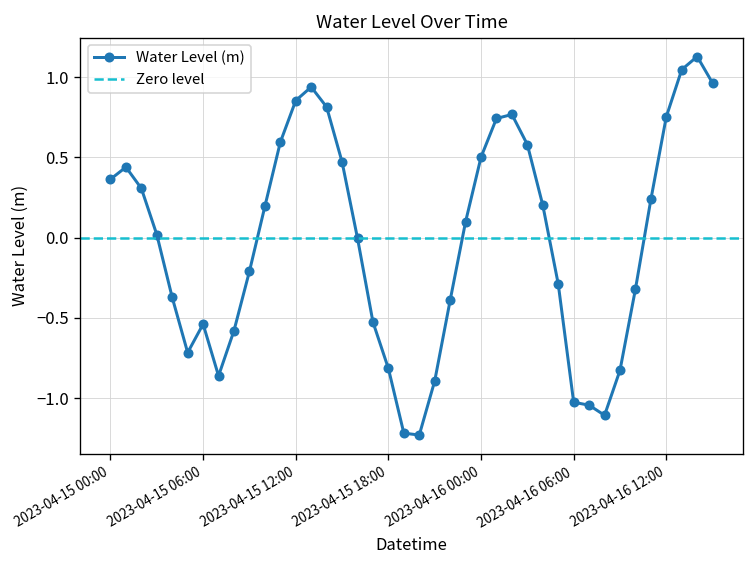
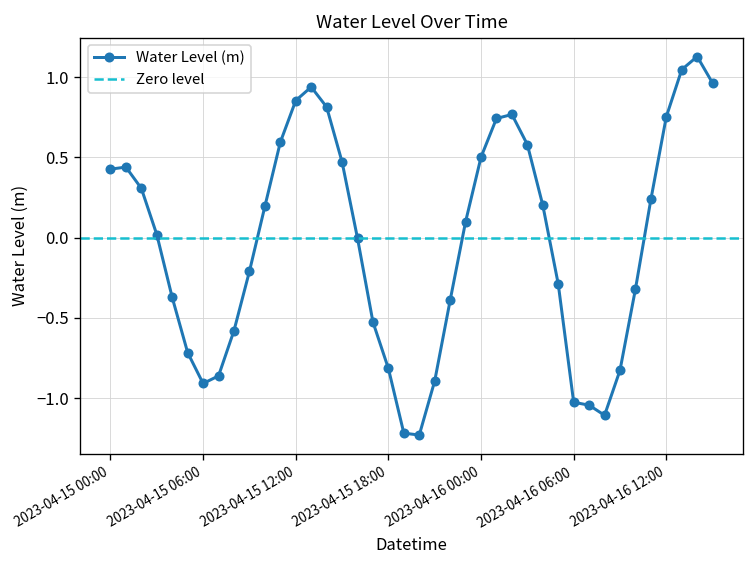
2023-04-15 00:00: 0.36 -> 0.43
2023-04-15 06:00: -0.54 -> -0.91
